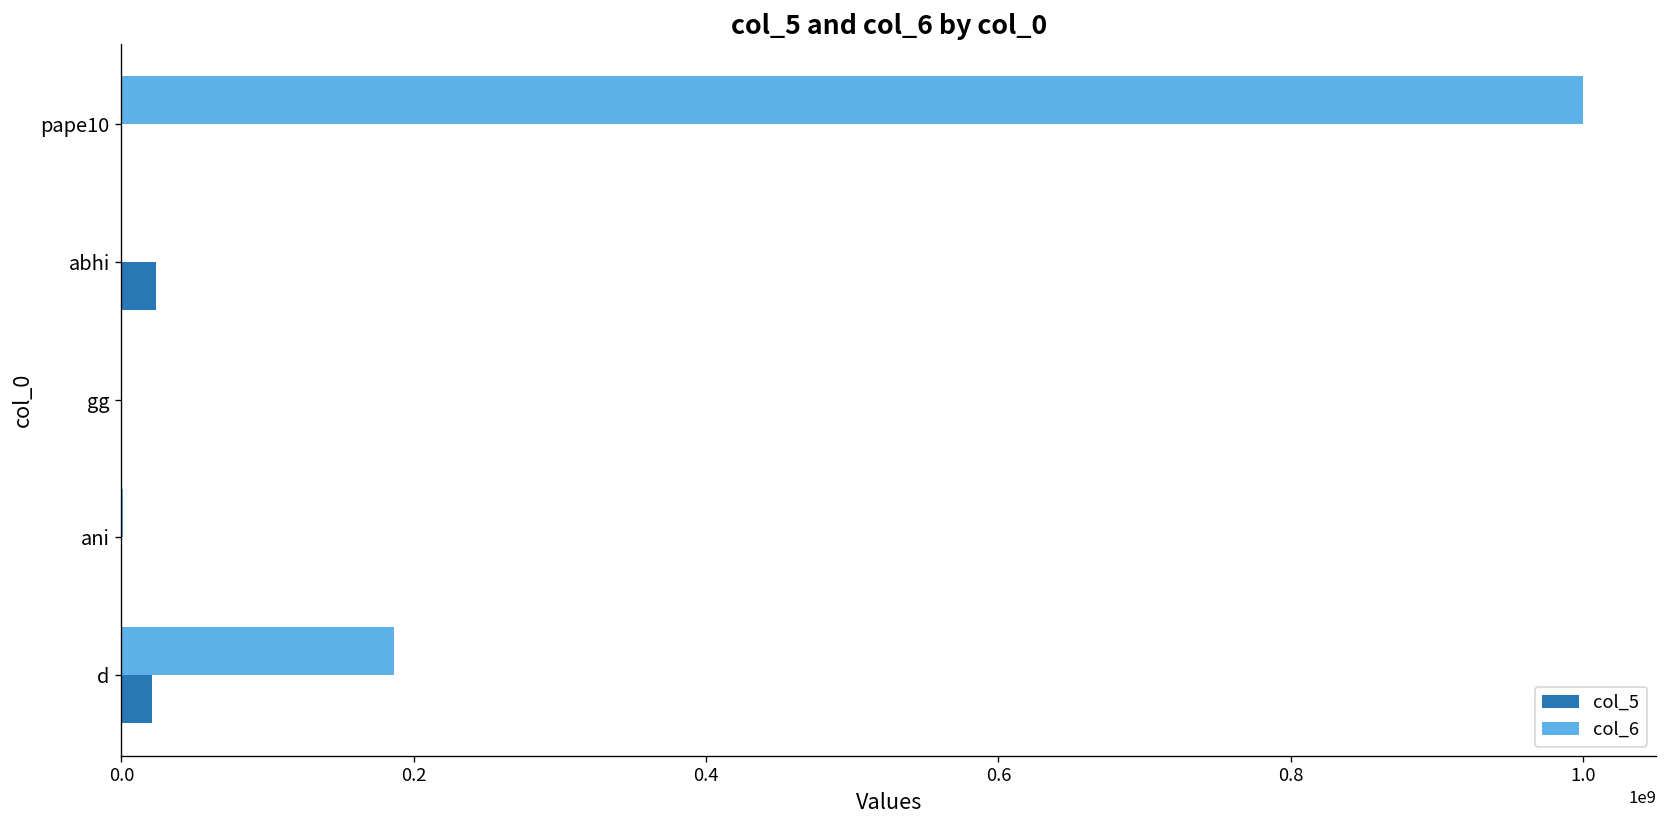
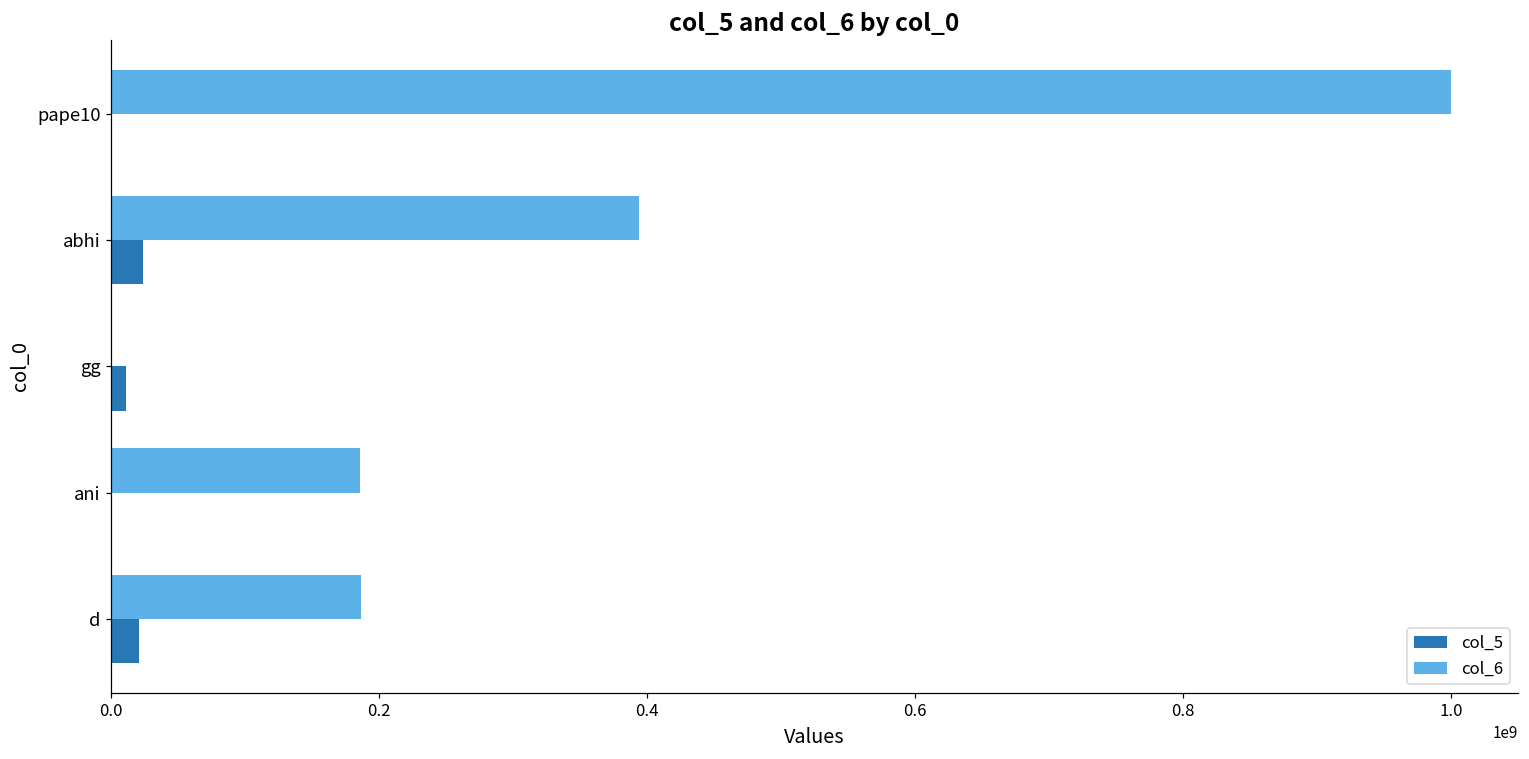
col_6, abhi: 0 -> 394000000
col_5, gg: 0 -> 11000000
col_6, ani: 1000000 -> 186000000
